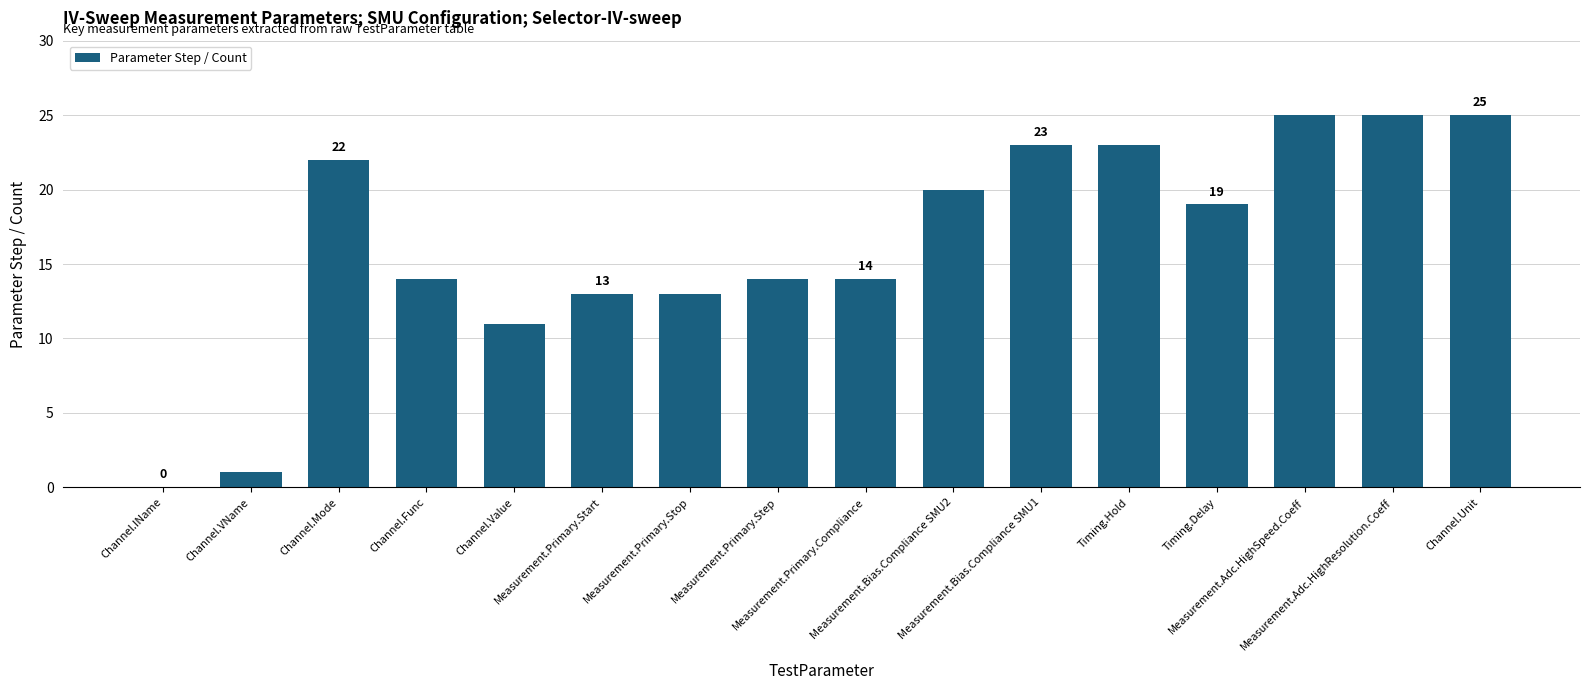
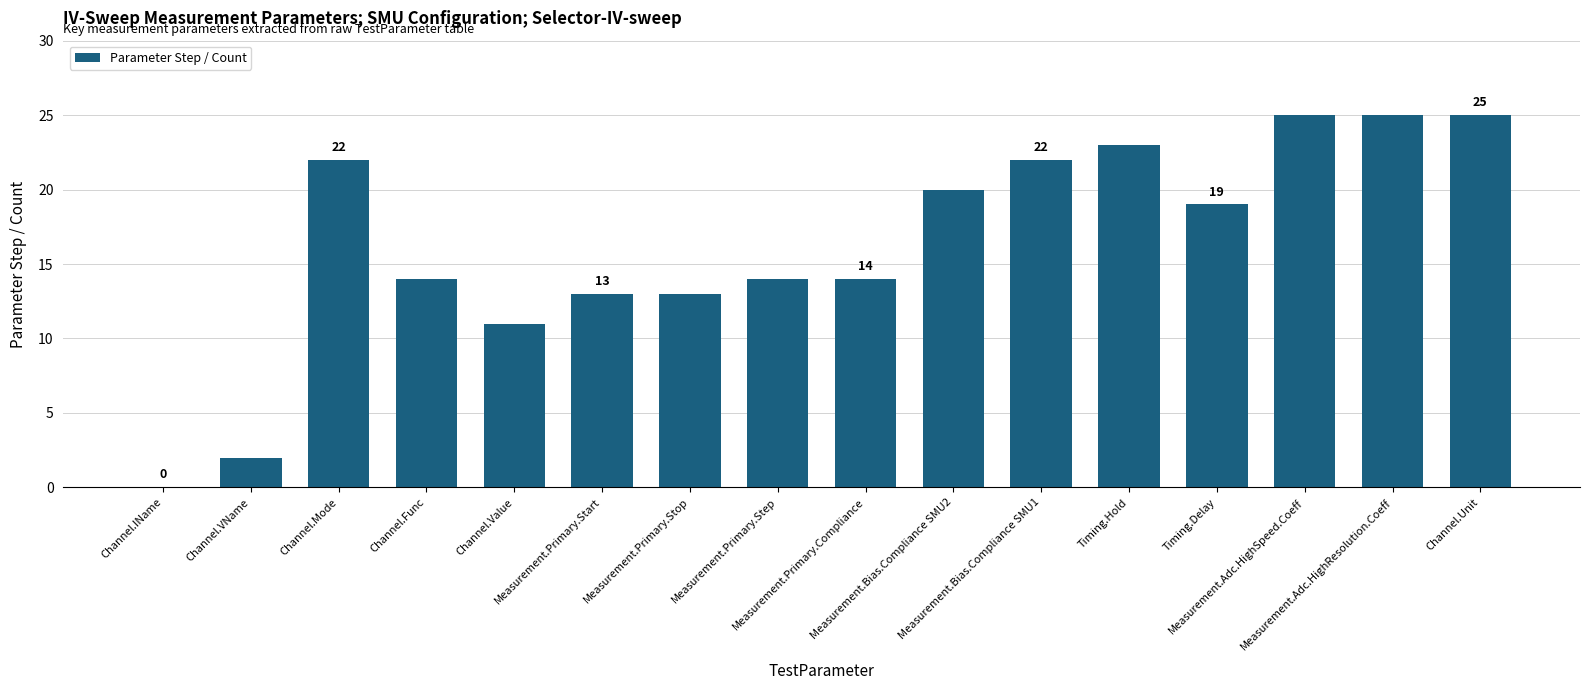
Channel.VName: 1 -> 2
Measurement.Bias.Compliance SMU1: 23 -> 22
